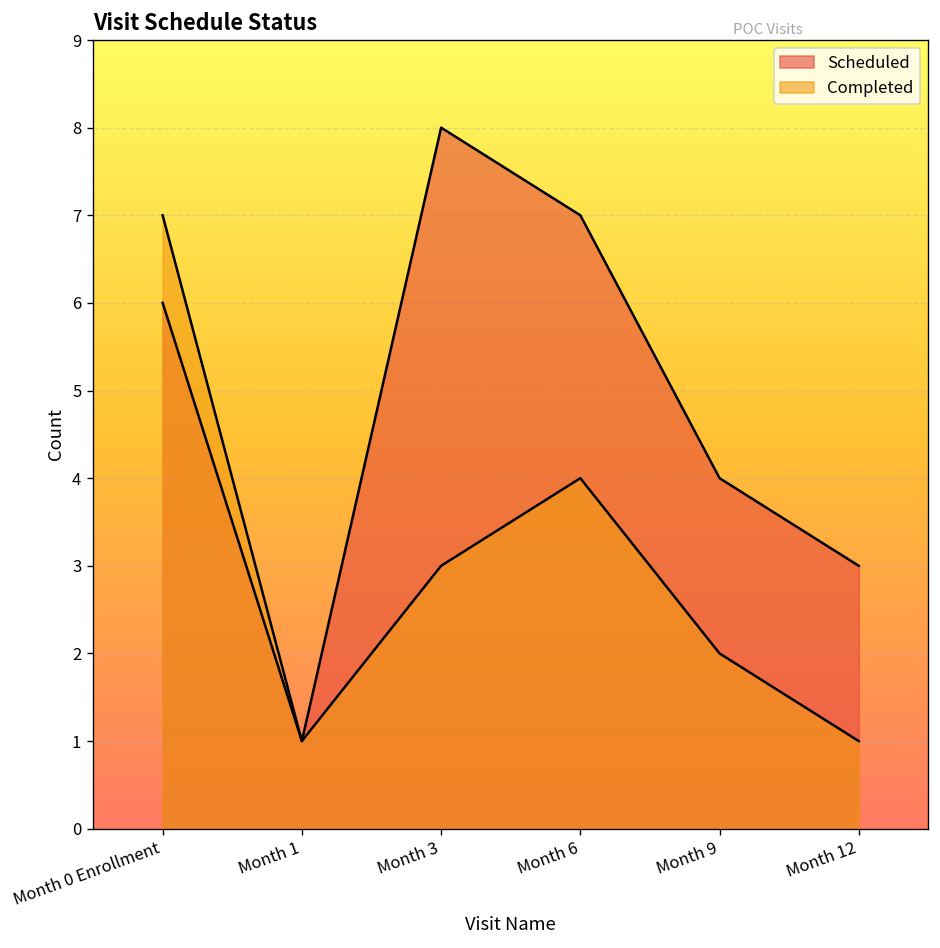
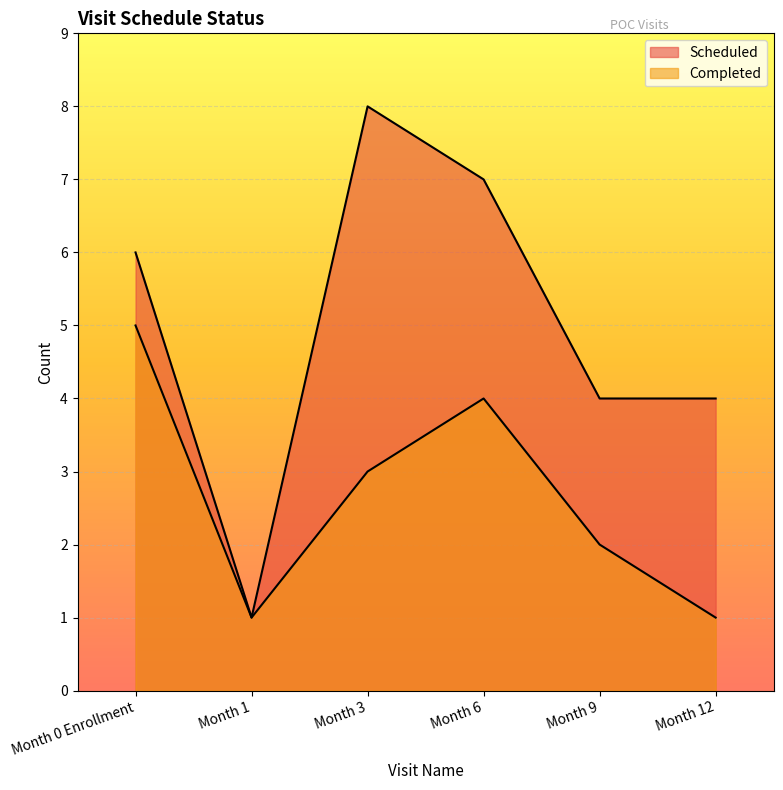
Completed, Month 0 Enrollment: 7 -> 5
Scheduled, Month 12: 3 -> 4
